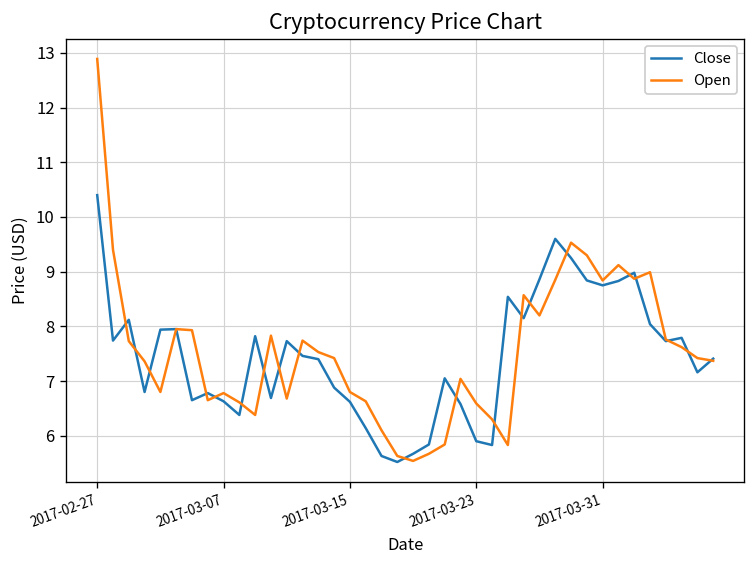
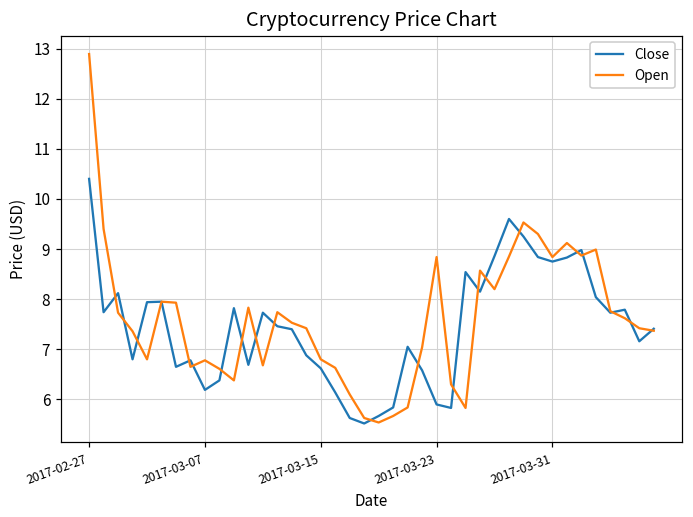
Close, 2017-03-07: 6.6 -> 6.2
Open, 2017-03-23: 6.6 -> 8.8
